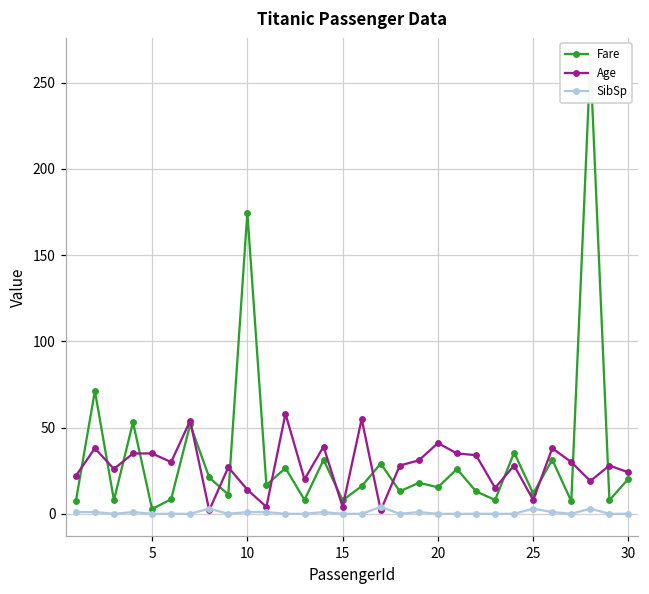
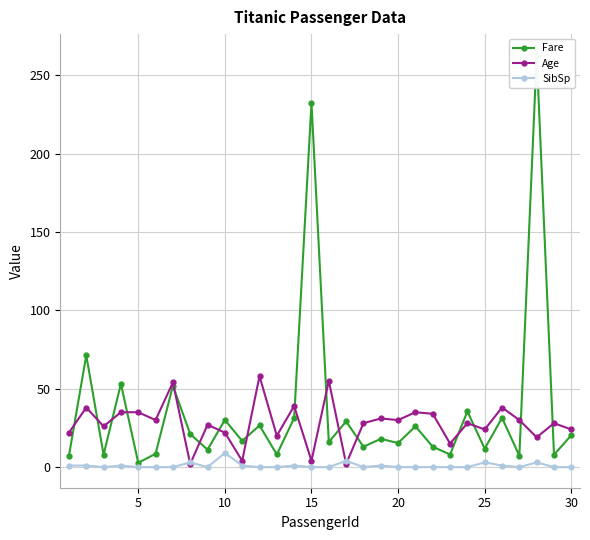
Fare, 10: 175 -> 30
Age, 10: 14 -> 22
SibSp, 10: 1 -> 9
Fare, 15: 8 -> 232
Age, 20: 41 -> 30
Age, 25: 8 -> 24
